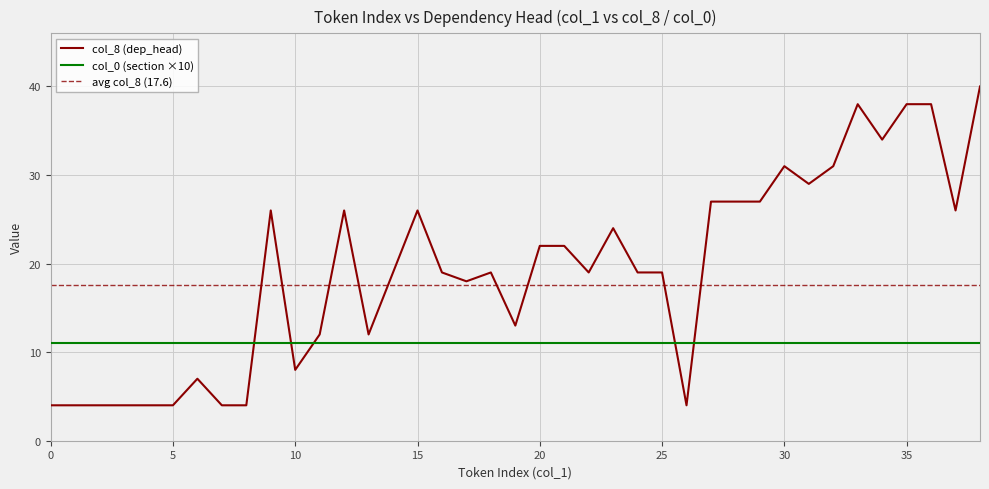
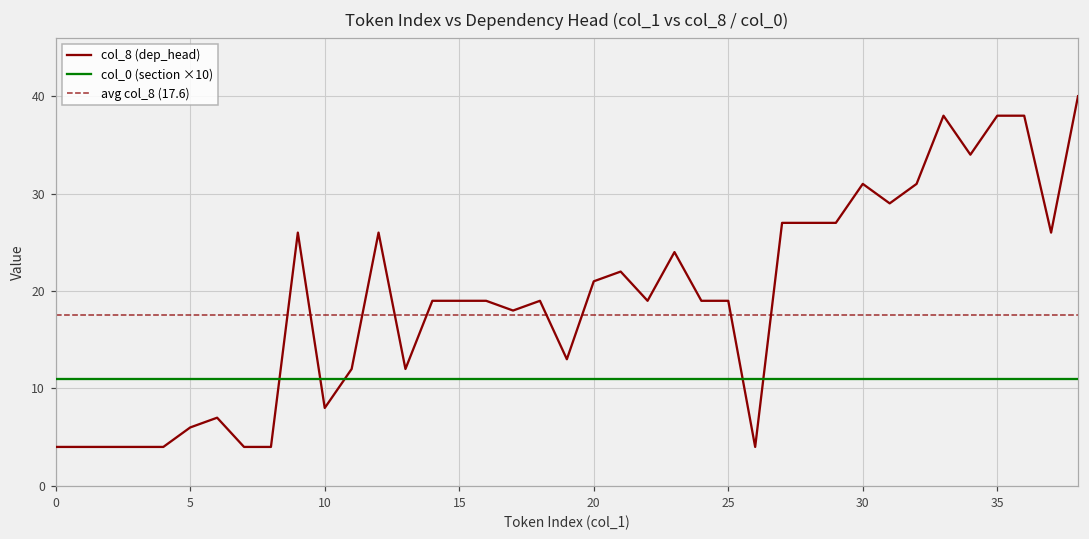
col_8 (dep_head), 5: 4 -> 6
col_8 (dep_head), 15: 26 -> 19
col_8 (dep_head), 20: 22 -> 21
